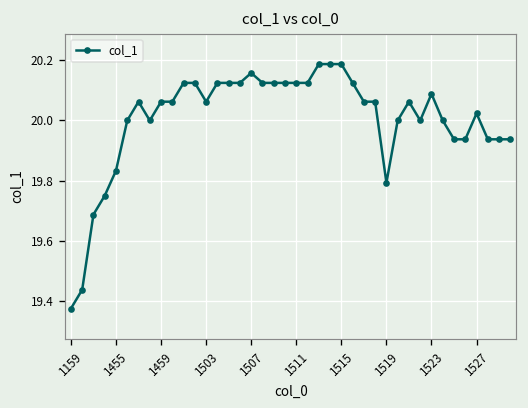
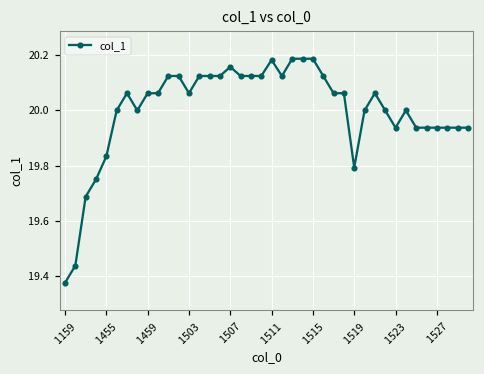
1511: 20.13 -> 20.18
1523: 20.09 -> 19.94
1527: 20.02 -> 19.94
